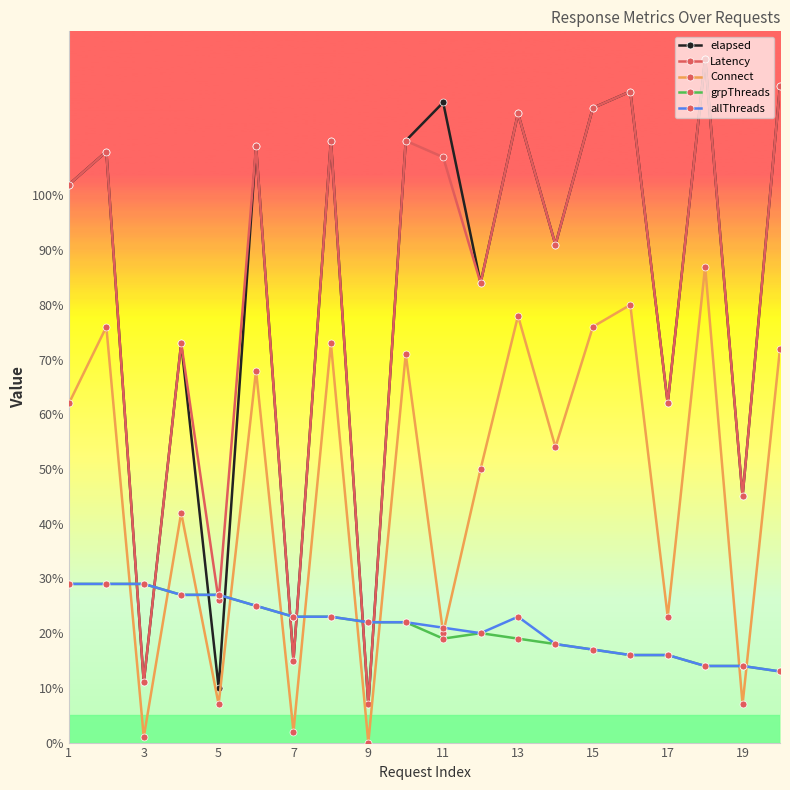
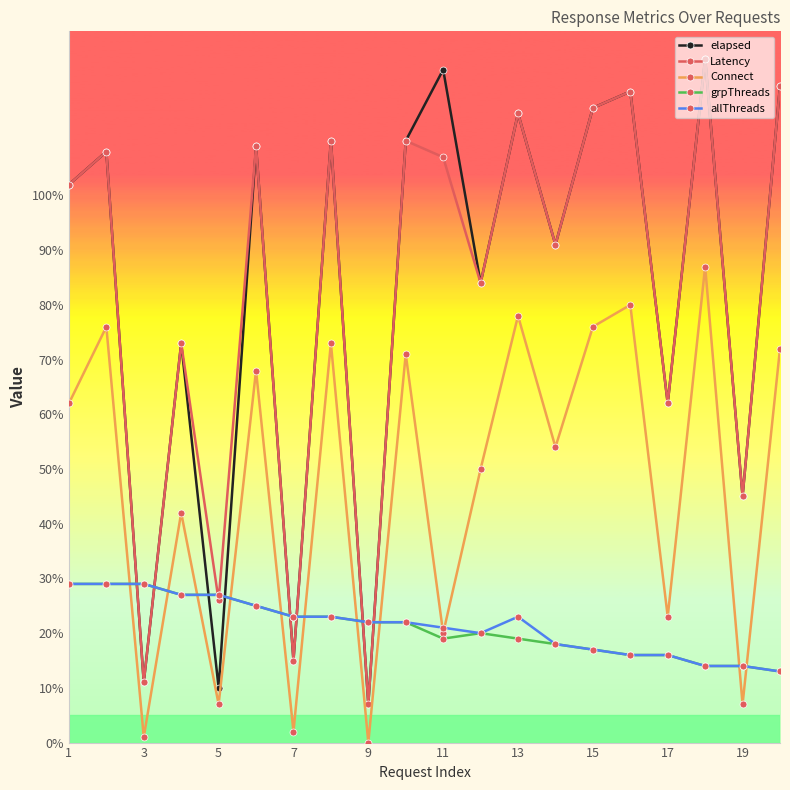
elapsed, 11: 117% -> 123%
